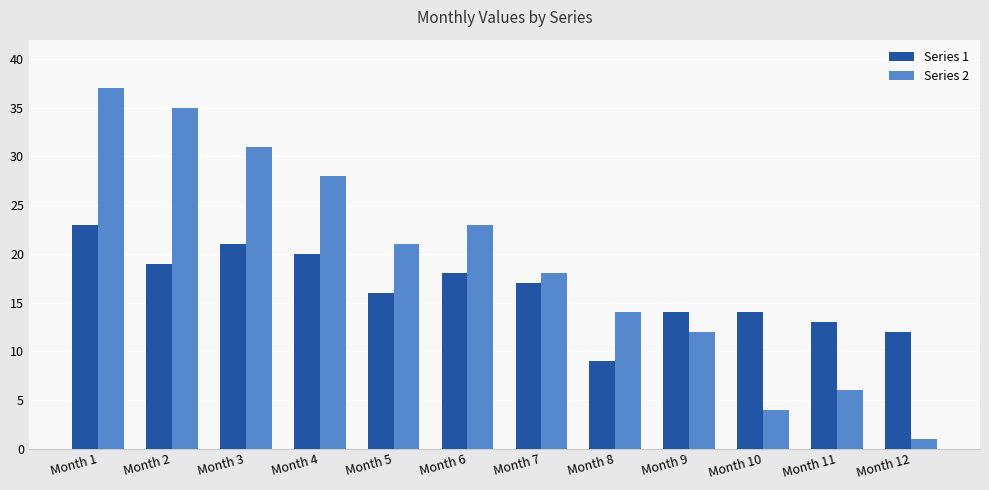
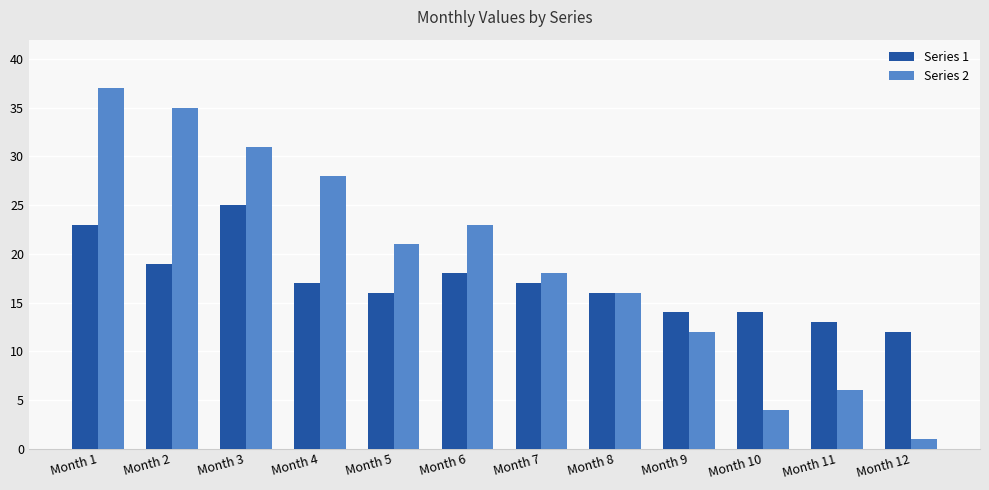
Series 1, Month 3: 21 -> 25
Series 1, Month 4: 20 -> 17
Series 1, Month 8: 9 -> 16
Series 2, Month 8: 14 -> 16
